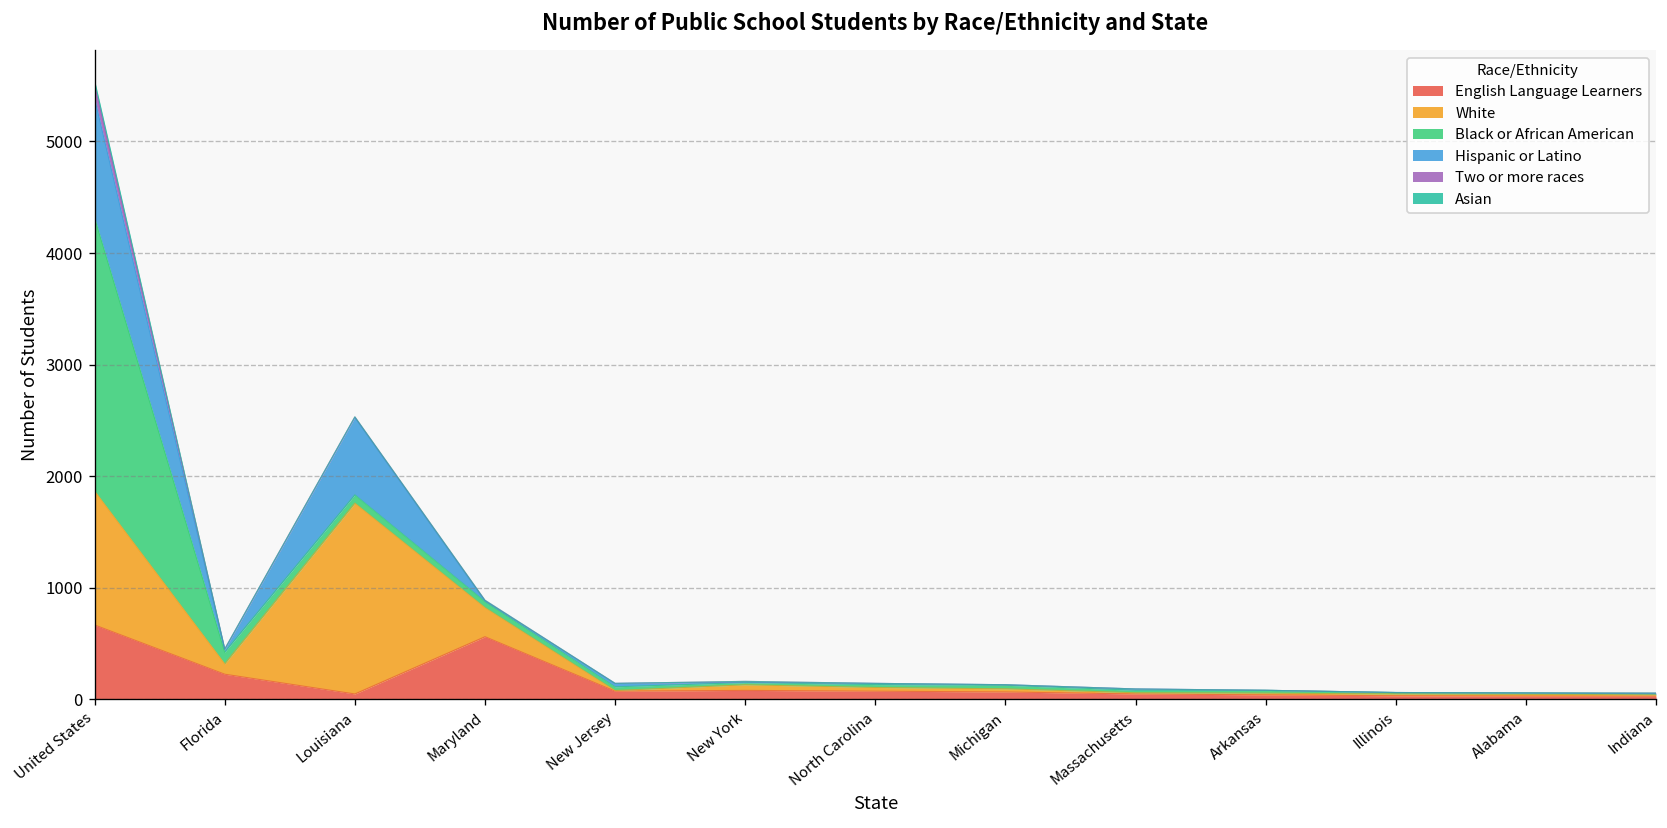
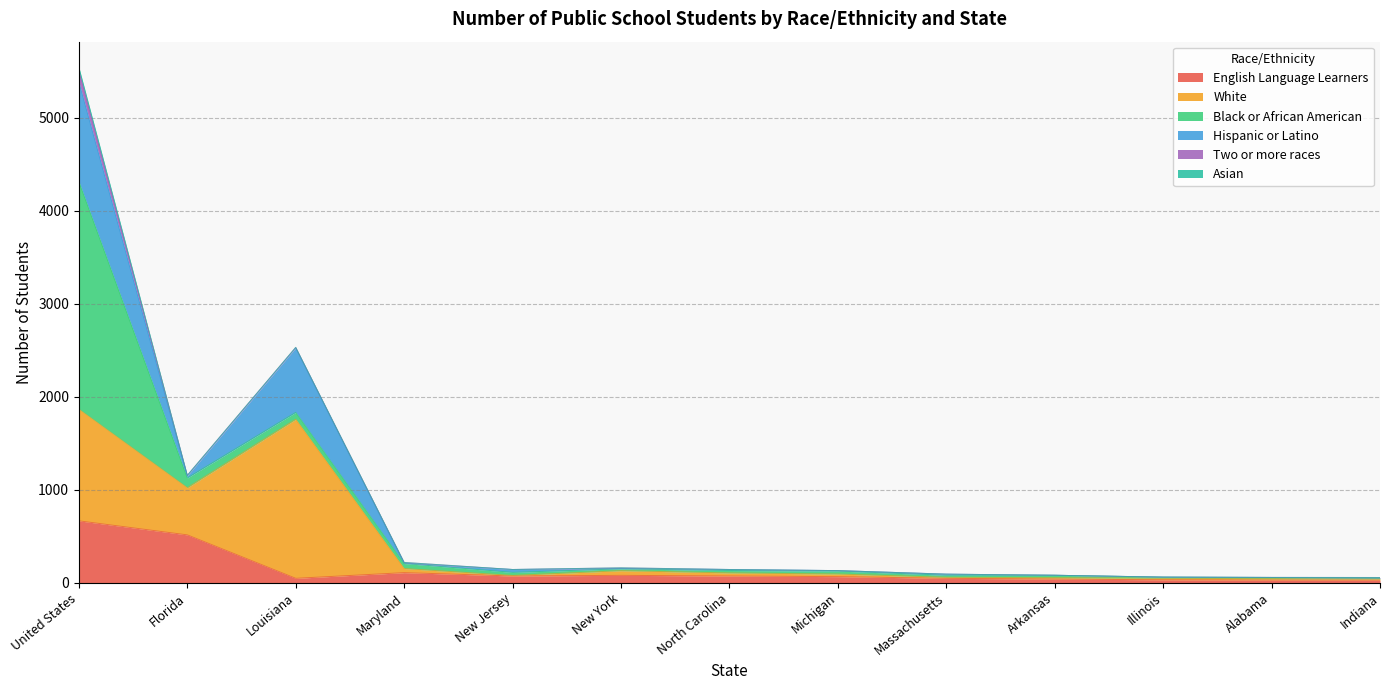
English Language Learners, Florida: 200 -> 500
White, Florida: 100 -> 500
English Language Learners, Maryland: 600 -> 100
White, Maryland: 300 -> 0
